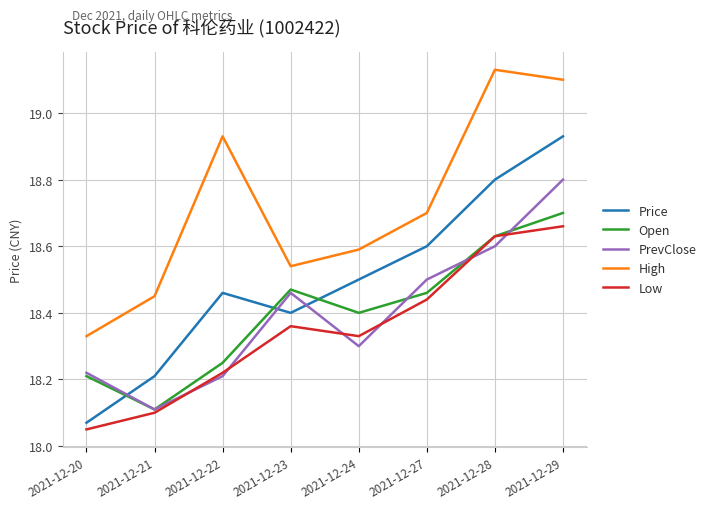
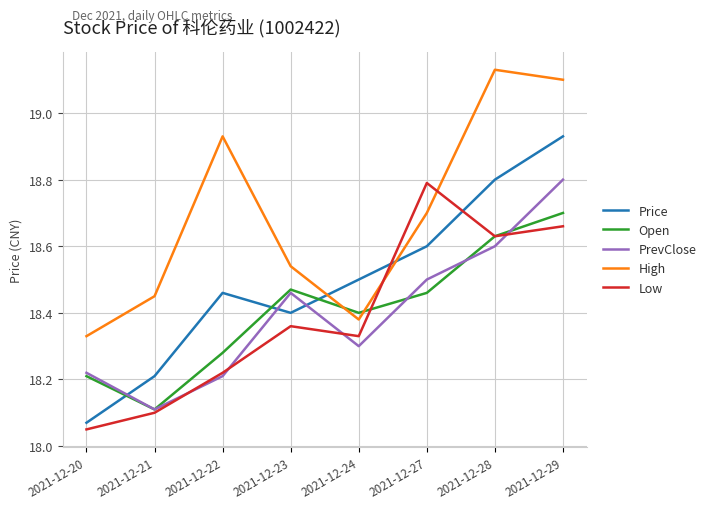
Open, 2021-12-22: 18.25 -> 18.28
High, 2021-12-24: 18.59 -> 18.38
Low, 2021-12-27: 18.44 -> 18.79
